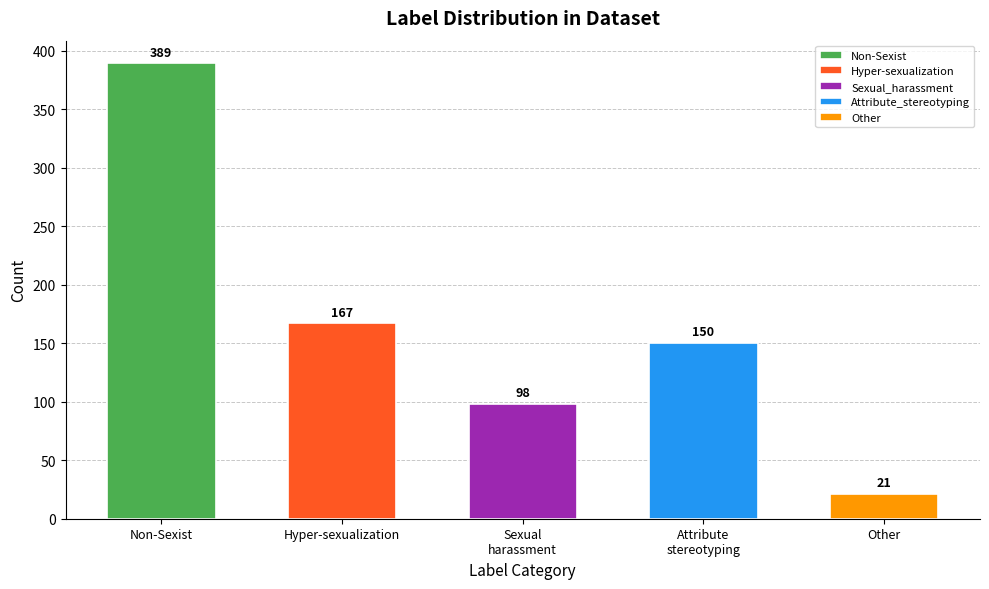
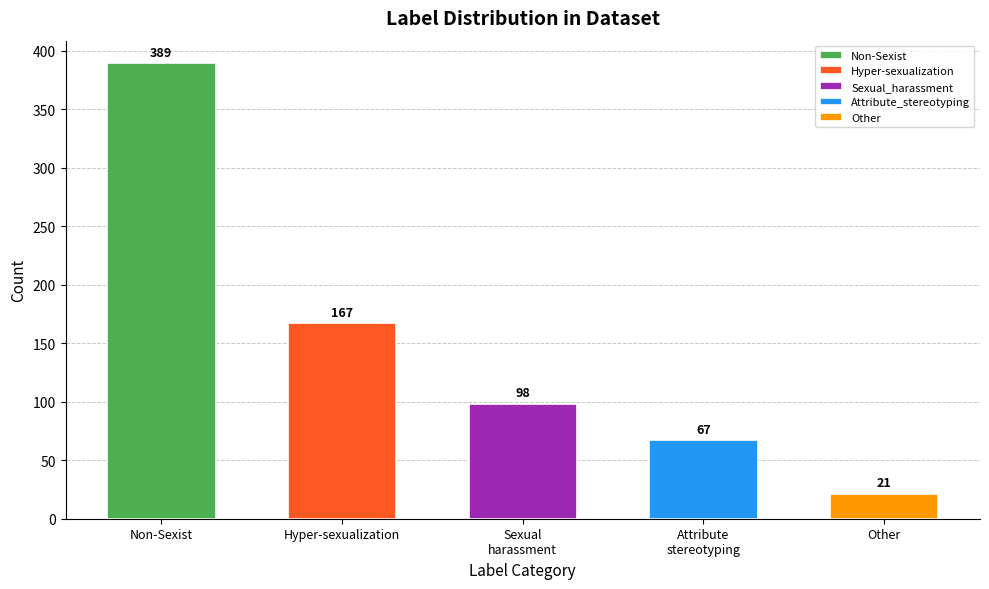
Attribute stereotyping: 150 -> 67
